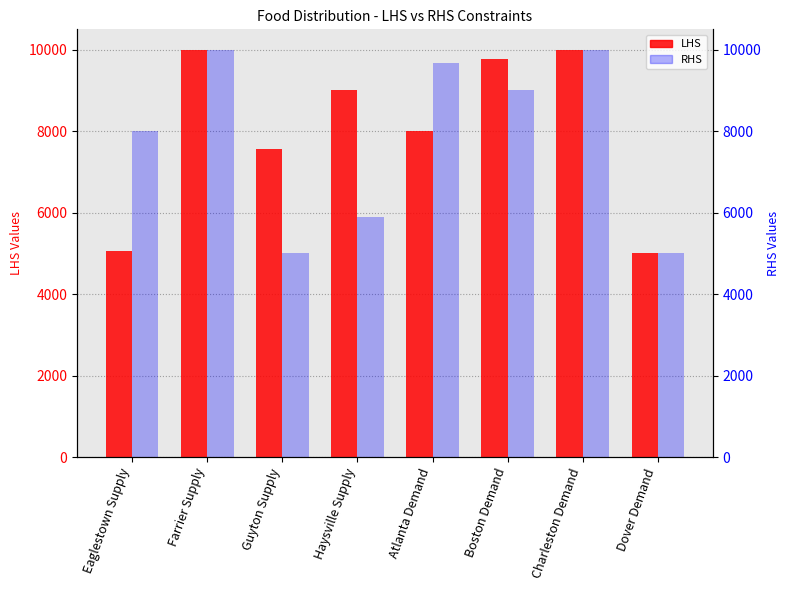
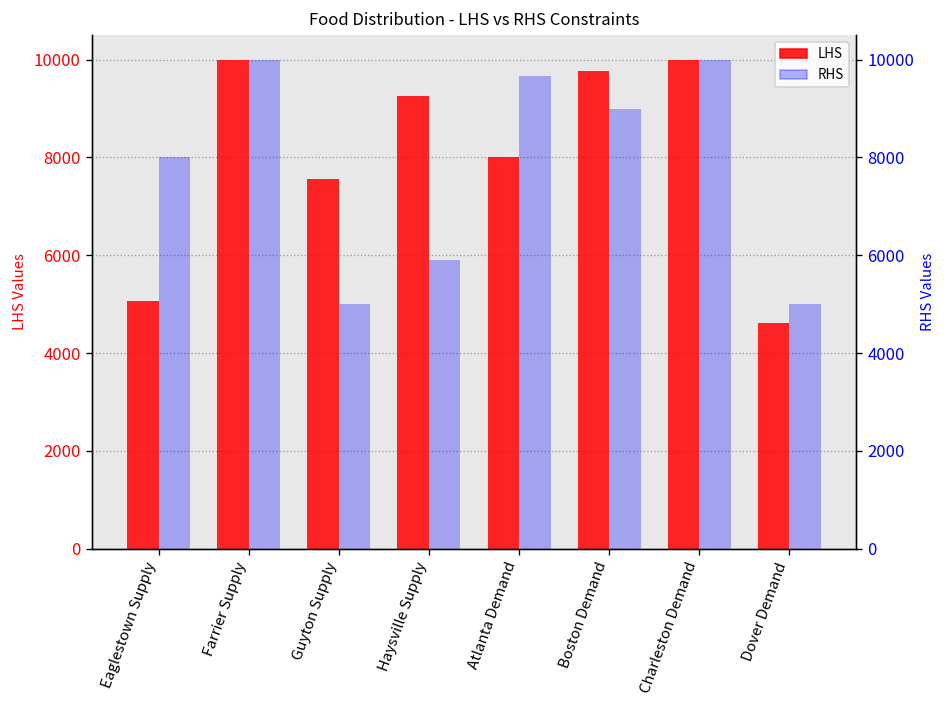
LHS, Haysville Supply: 9000 -> 9300
LHS, Dover Demand: 5000 -> 4600
